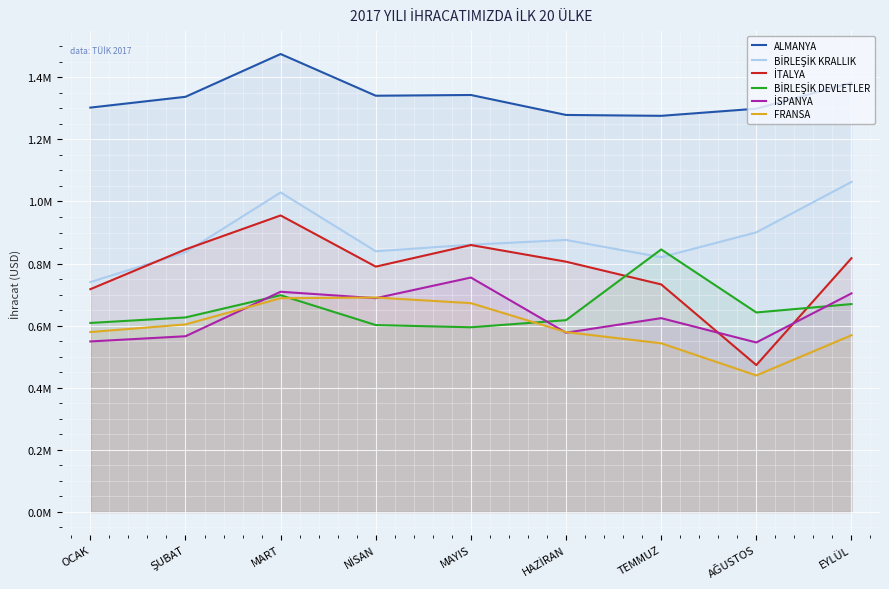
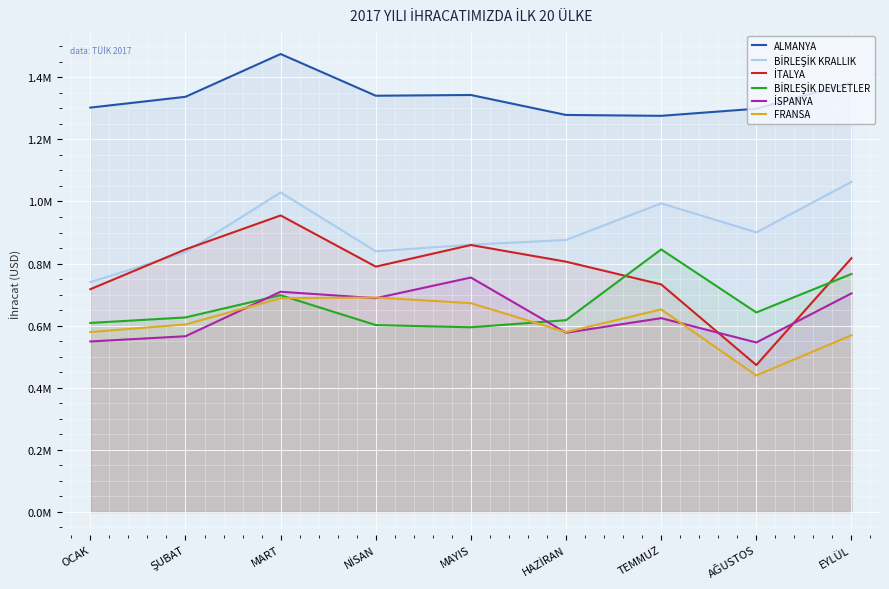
BİRLEŞİK KRALLIK, TEMMUZ: 820000 -> 990000
FRANSA, TEMMUZ: 540000 -> 650000
BİRLEŞİK DEVLETLER, EYLÜL: 670000 -> 770000
